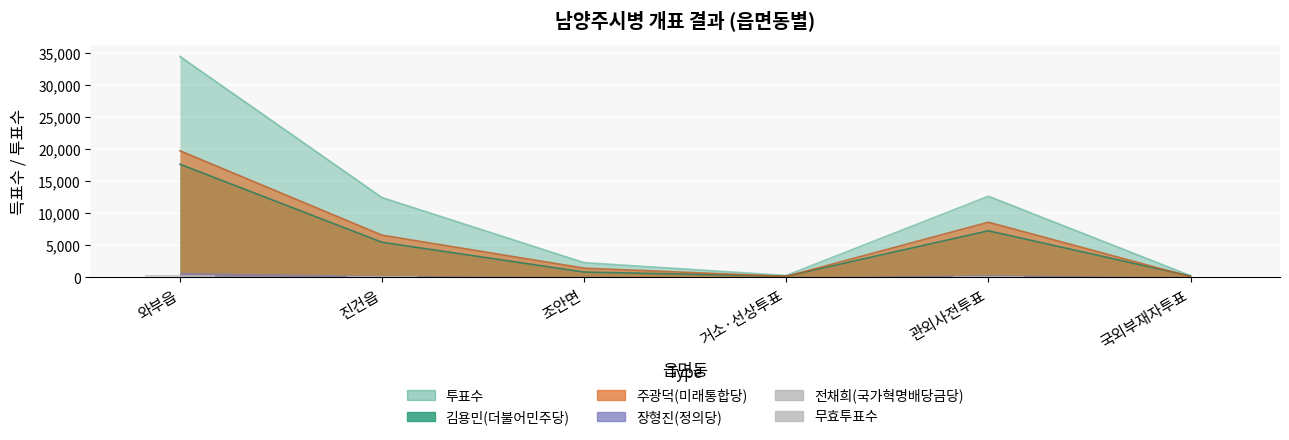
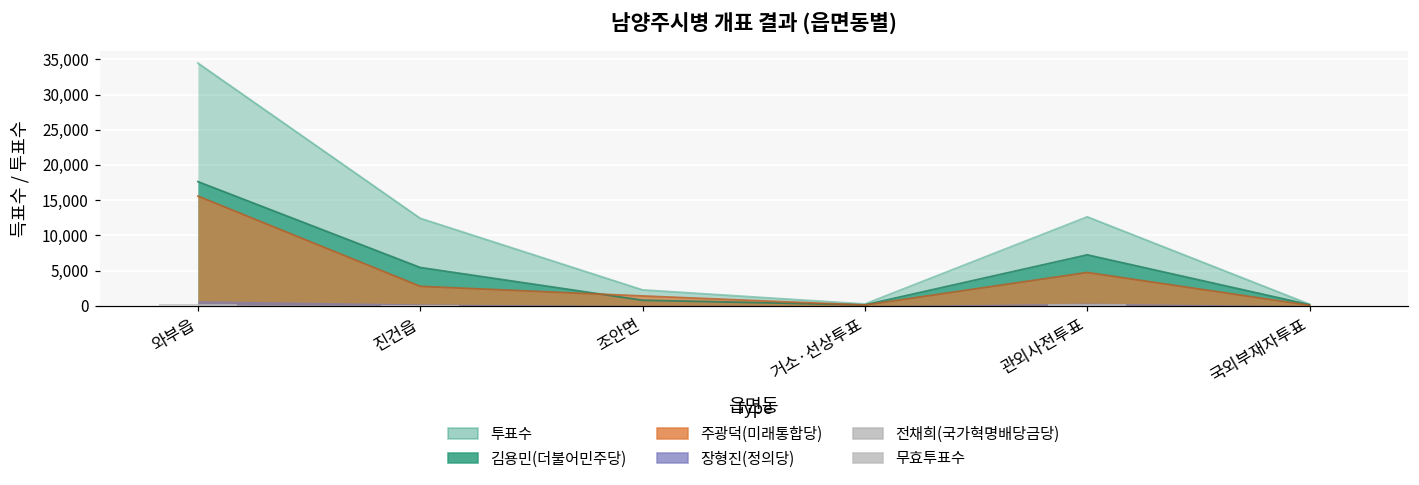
주광덕(미래통합당), 와부읍: 20,000 -> 16,000
주광덕(미래통합당), 진건읍: 7,000 -> 3,000
주광덕(미래통합당), 관외사전투표: 9,000 -> 5,000
